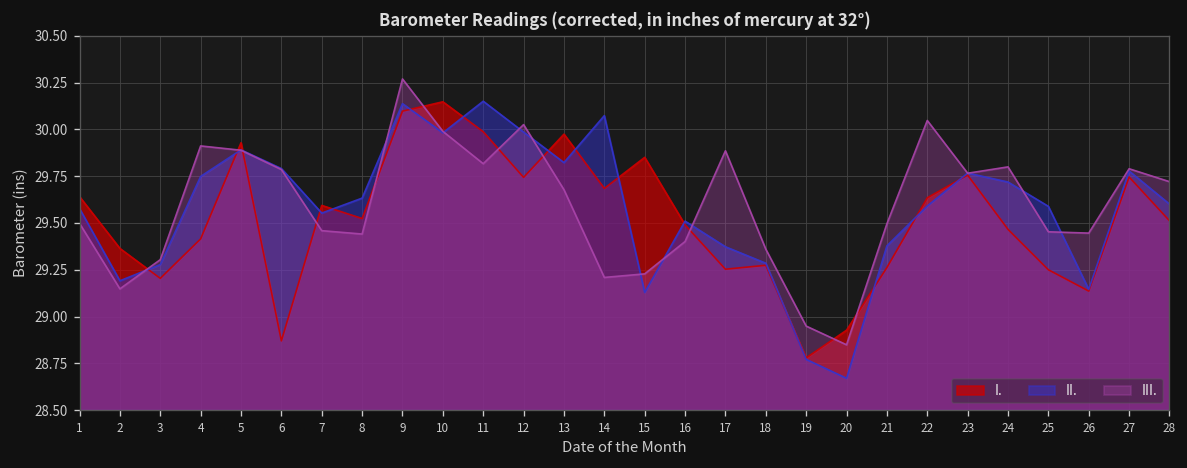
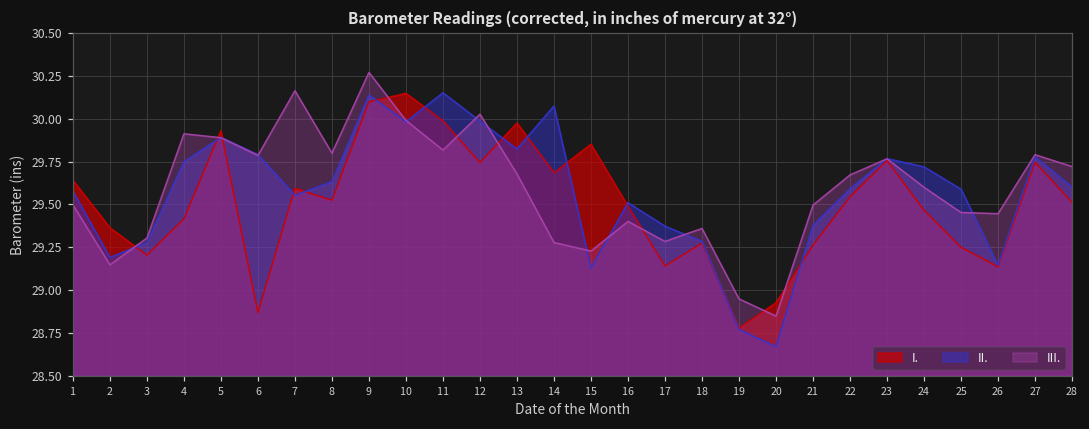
III., 7: 29.46 -> 30.16
III., 8: 29.44 -> 29.80
III., 14: 29.21 -> 29.28
I., 17: 29.25 -> 29.14
III., 17: 29.89 -> 29.28
I., 22: 29.64 -> 29.54
III., 22: 30.05 -> 29.67
III., 24: 29.8 -> 29.6
